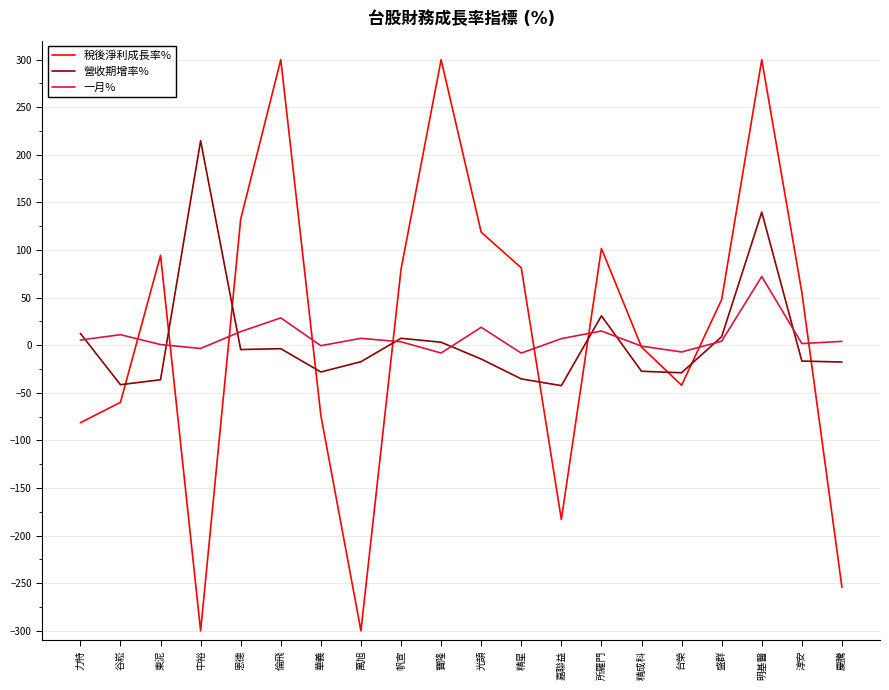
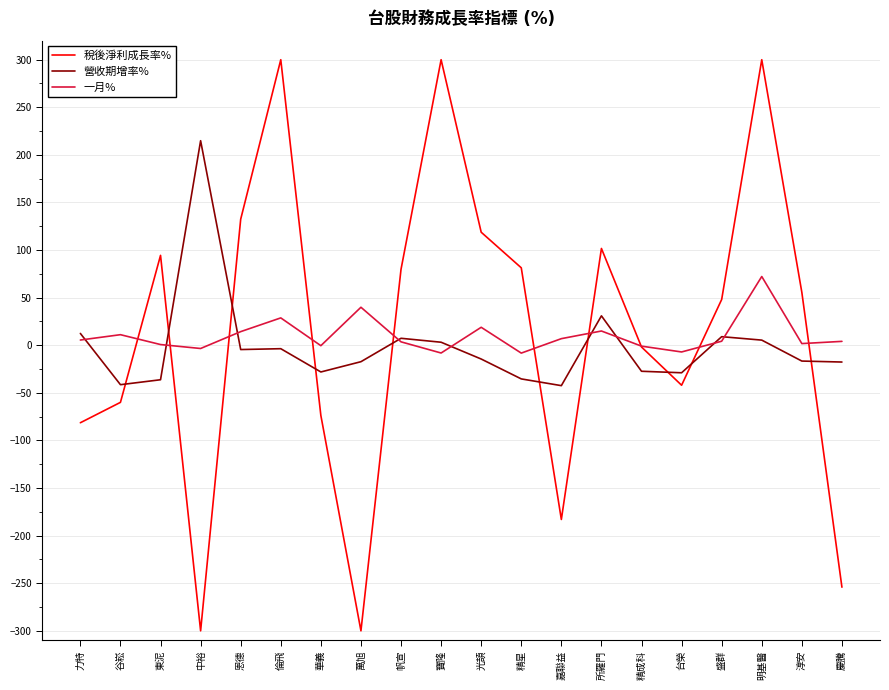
一月%, 萬旭: 10 -> 40
營收期增率%, 明基醫: 140 -> 10
